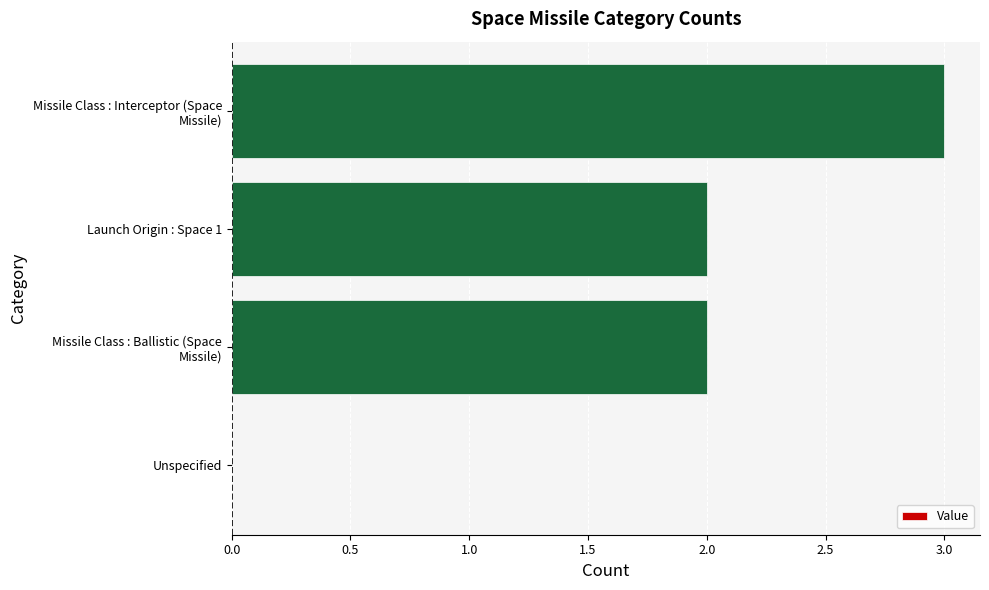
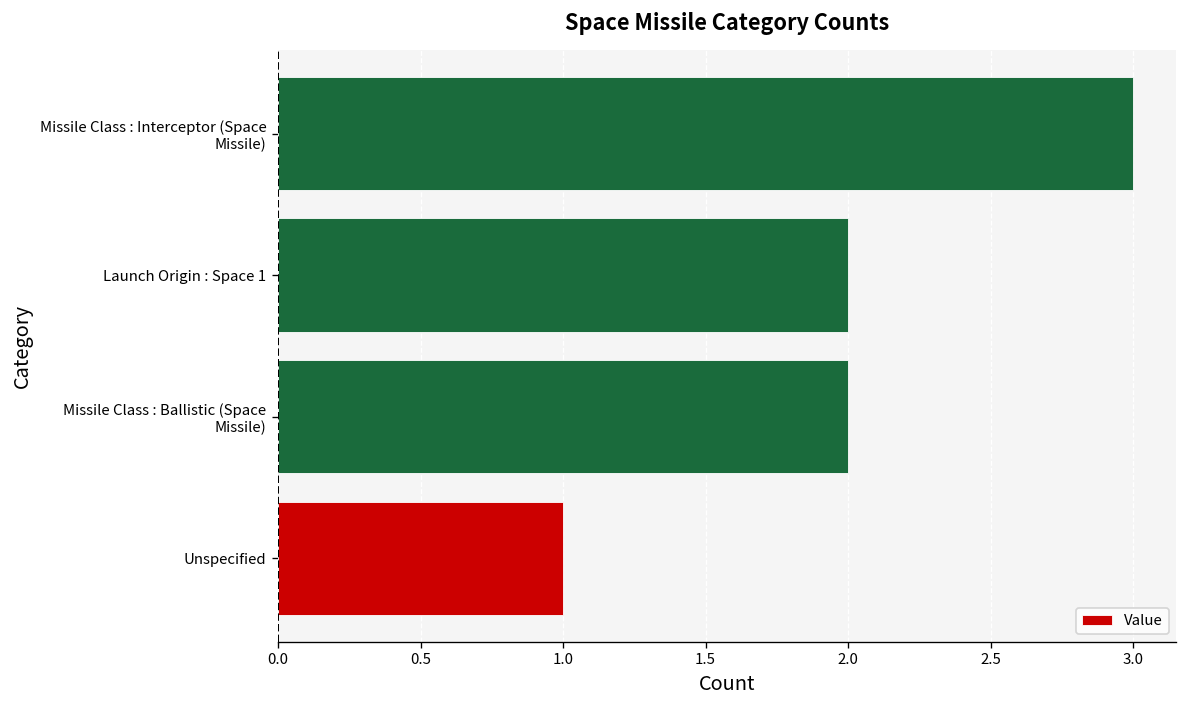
Unspecified: 0 -> 1
